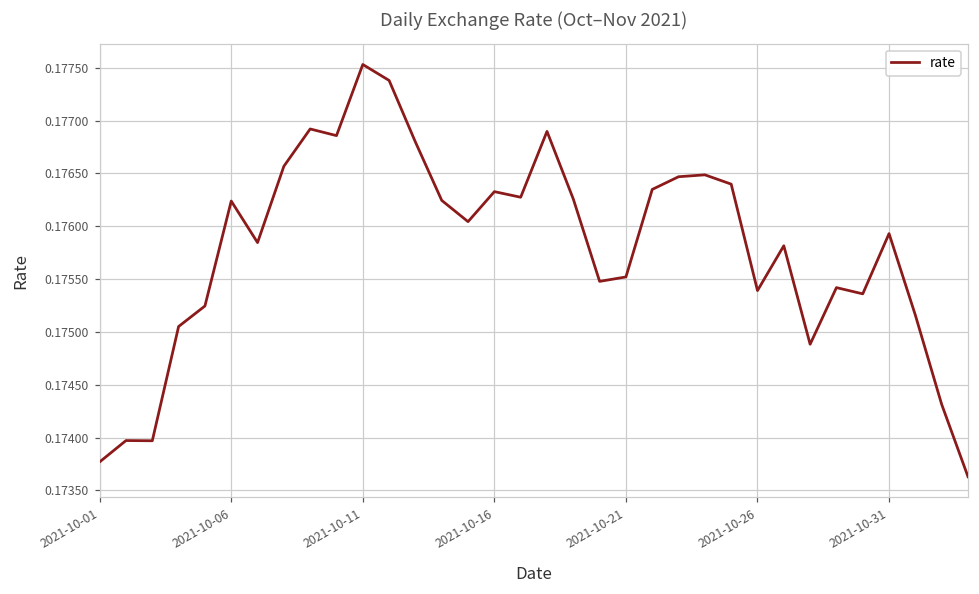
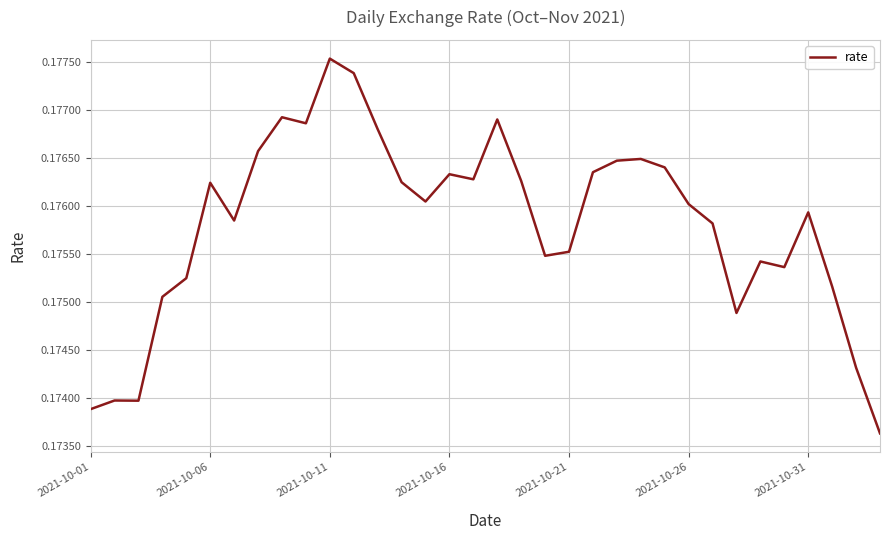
2021-10-01: 0.1738 -> 0.1739
2021-10-26: 0.1754 -> 0.1760
